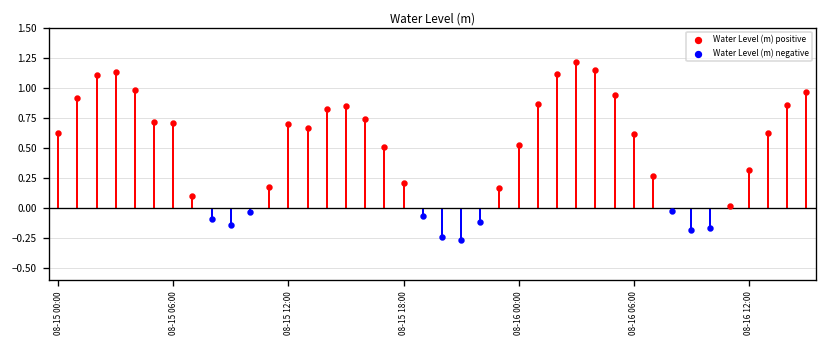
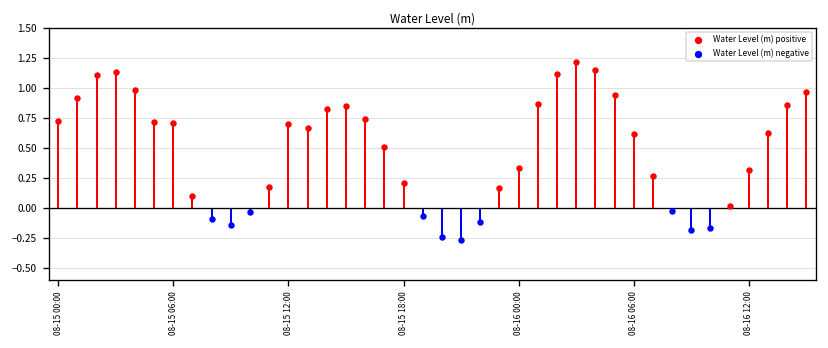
Water Level (m) positive, 08-15 00:00: 0.62 -> 0.72
Water Level (m) positive, 08-16 00:00: 0.52 -> 0.33
